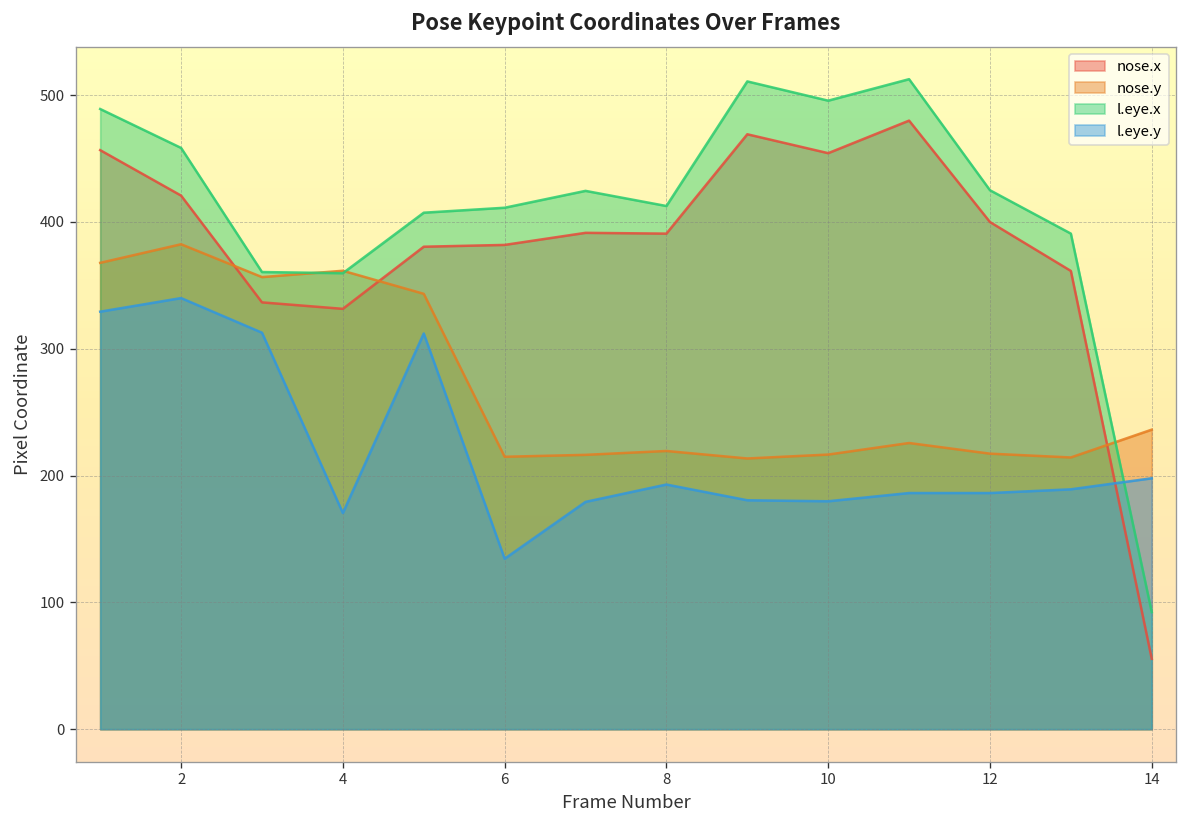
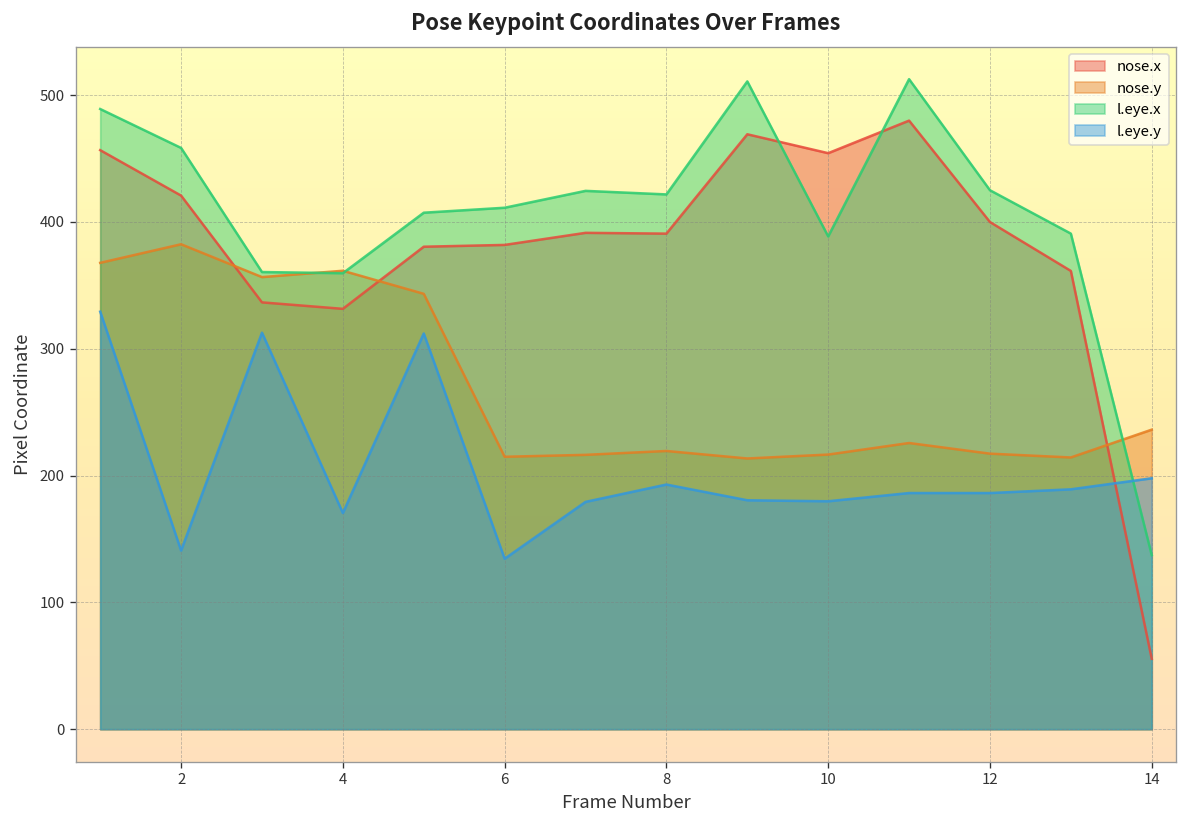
l.eye.y, 2: 340 -> 141
l.eye.x, 8: 412 -> 422
l.eye.x, 10: 496 -> 389
l.eye.x, 14: 92 -> 137
